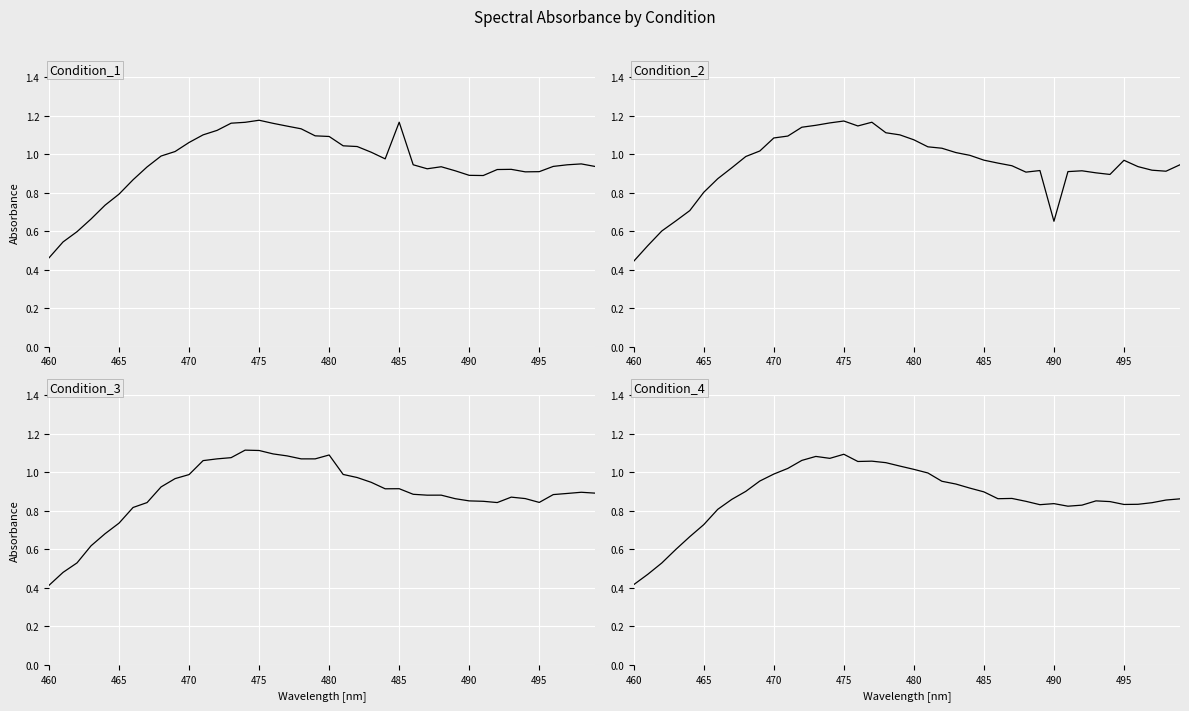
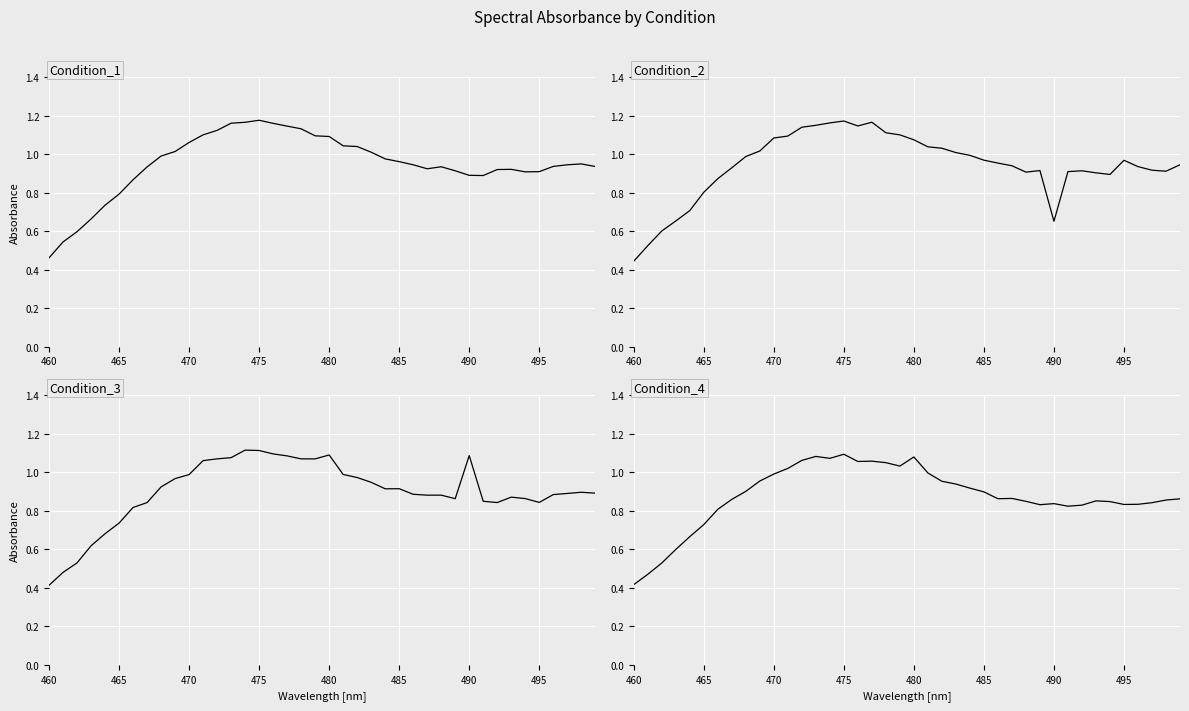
Condition_1, 485: 1.17 -> 0.96
Condition_3, 490: 0.85 -> 1.09
Condition_4, 480: 1.02 -> 1.08
